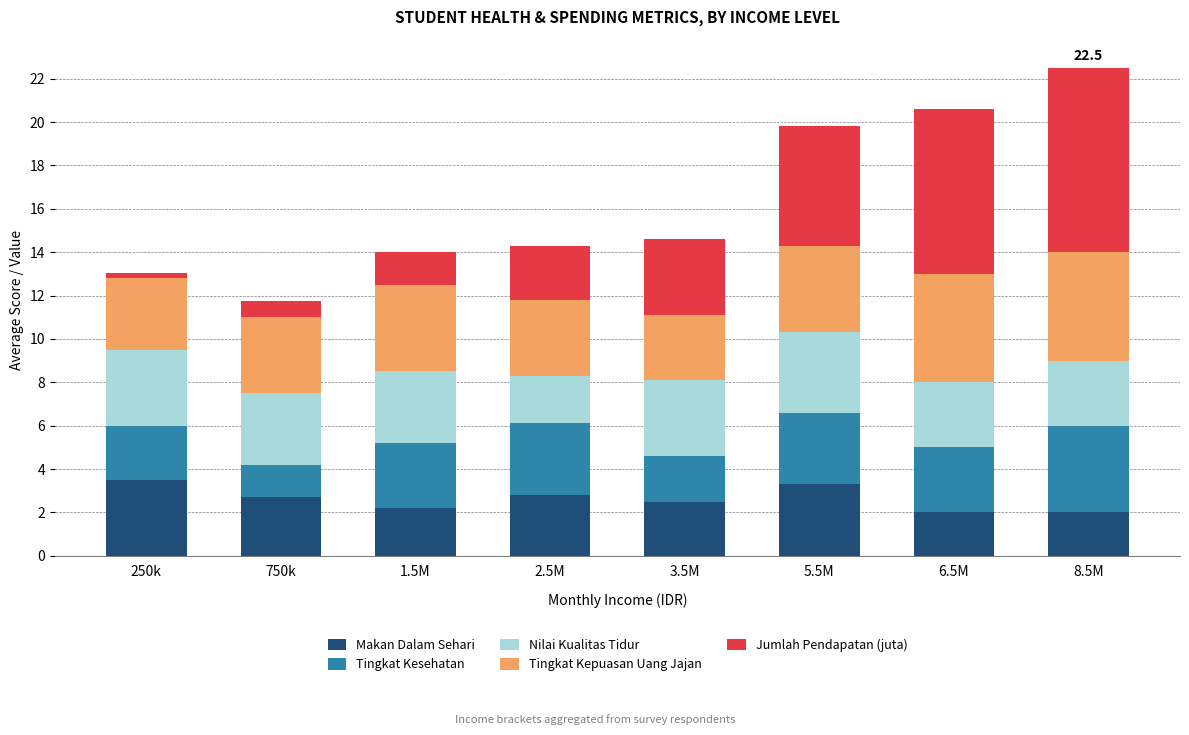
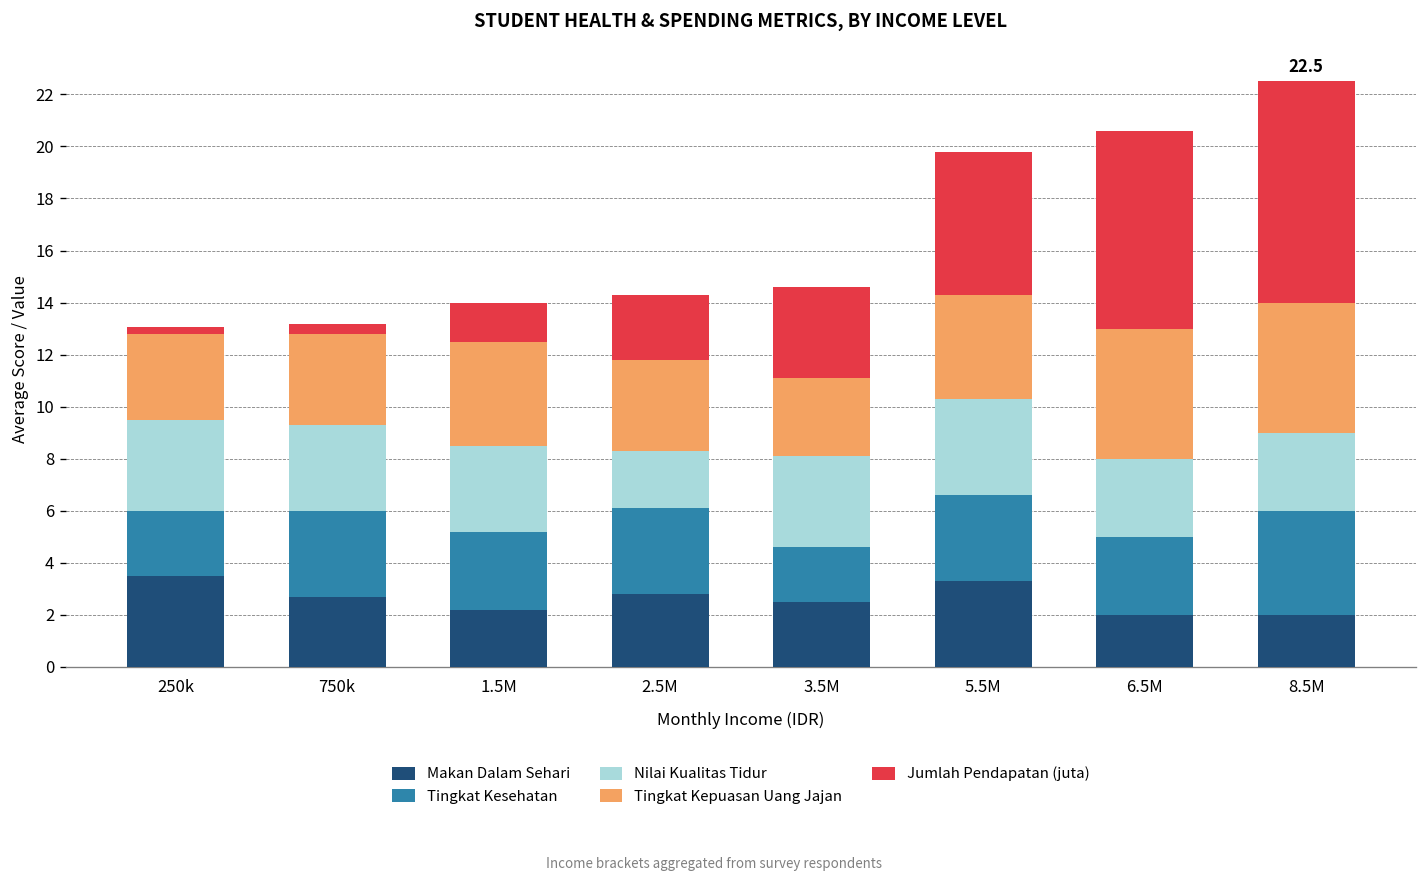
Tingkat Kesehatan, 750k: 1.5 -> 3.3
Jumlah Pendapatan (juta), 750k: 0.8 -> 0.4
